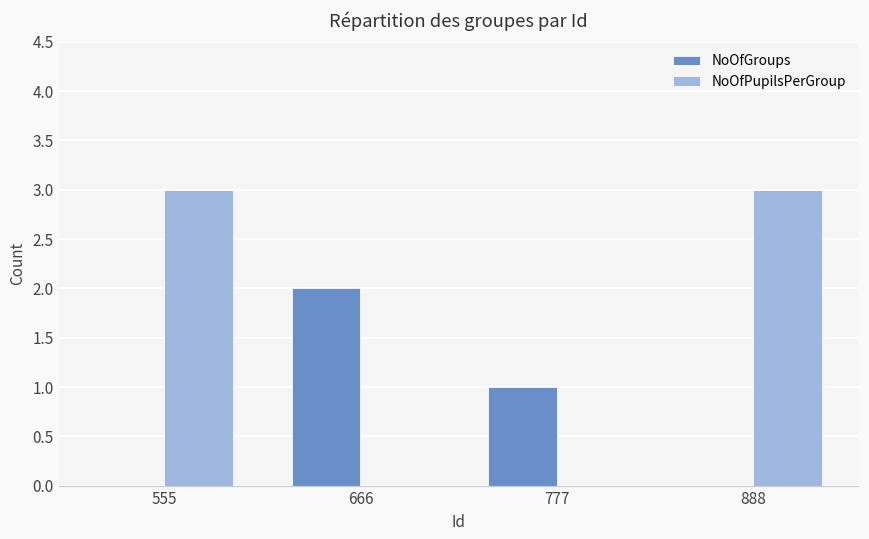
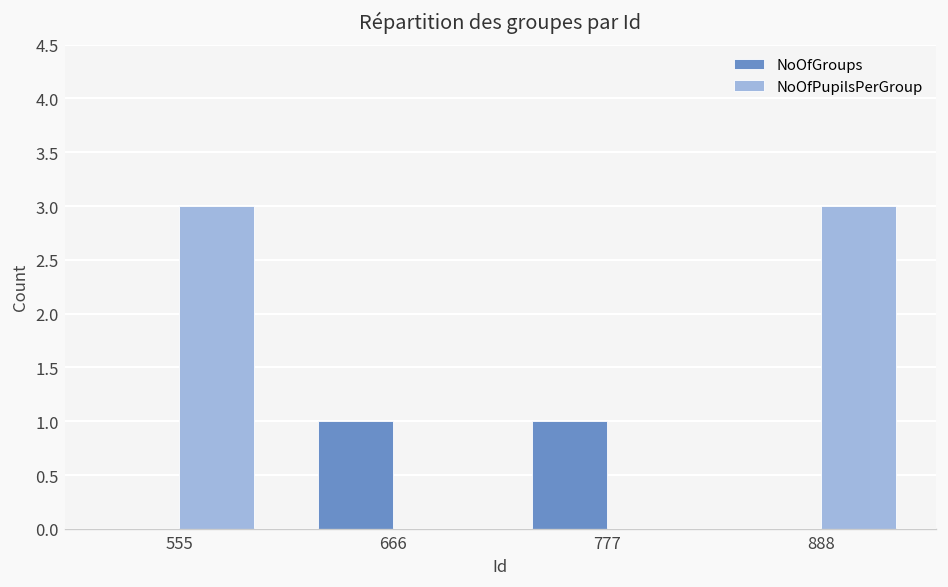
NoOfGroups, 666: 2 -> 1
